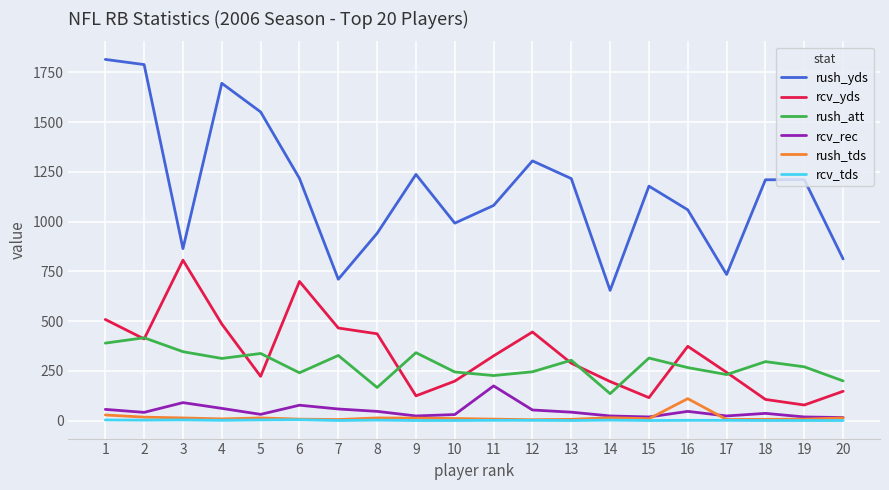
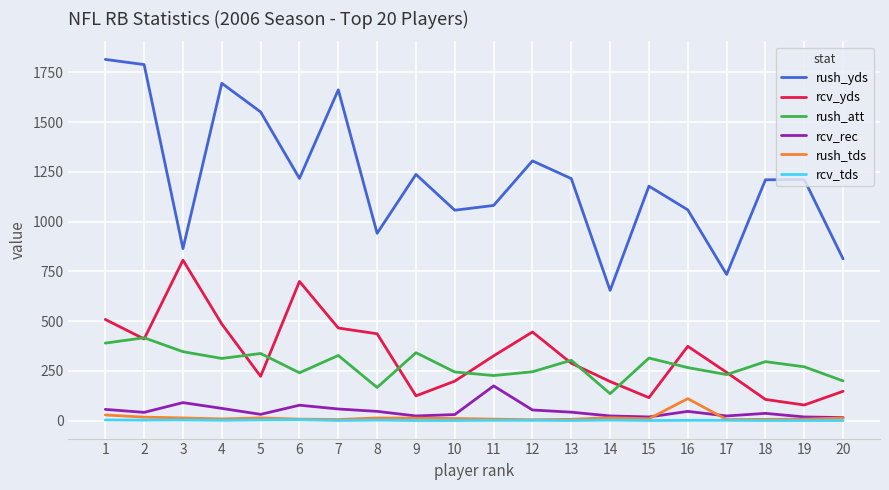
rush_yds, 7: 710 -> 1660
rush_yds, 10: 990 -> 1060
